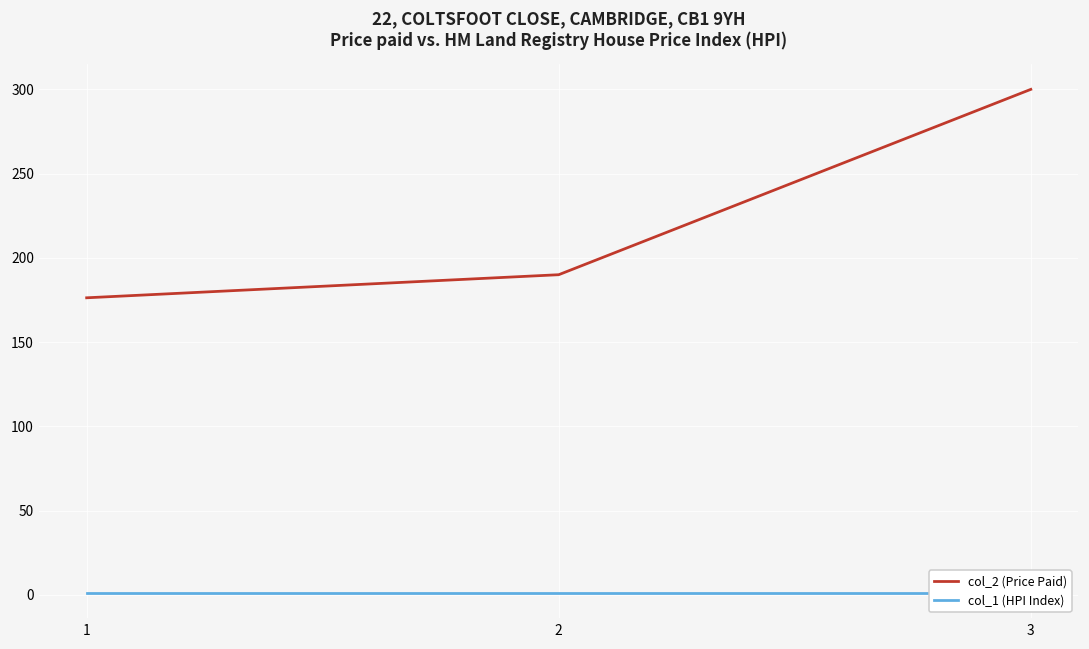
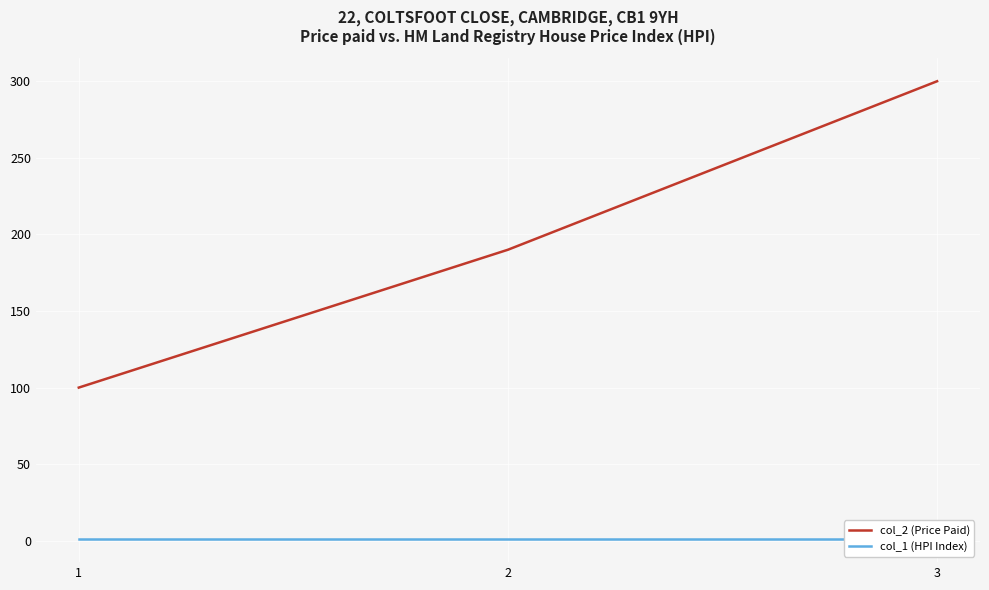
col_2 (Price Paid), 1: 176 -> 100
